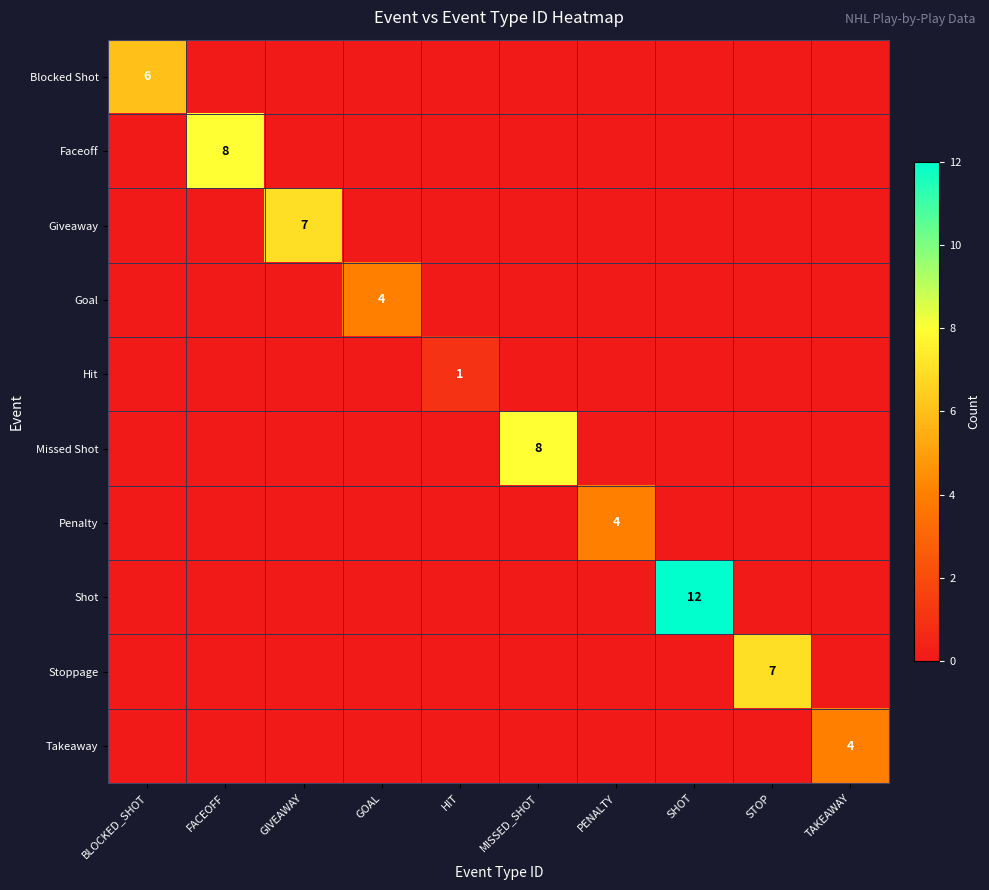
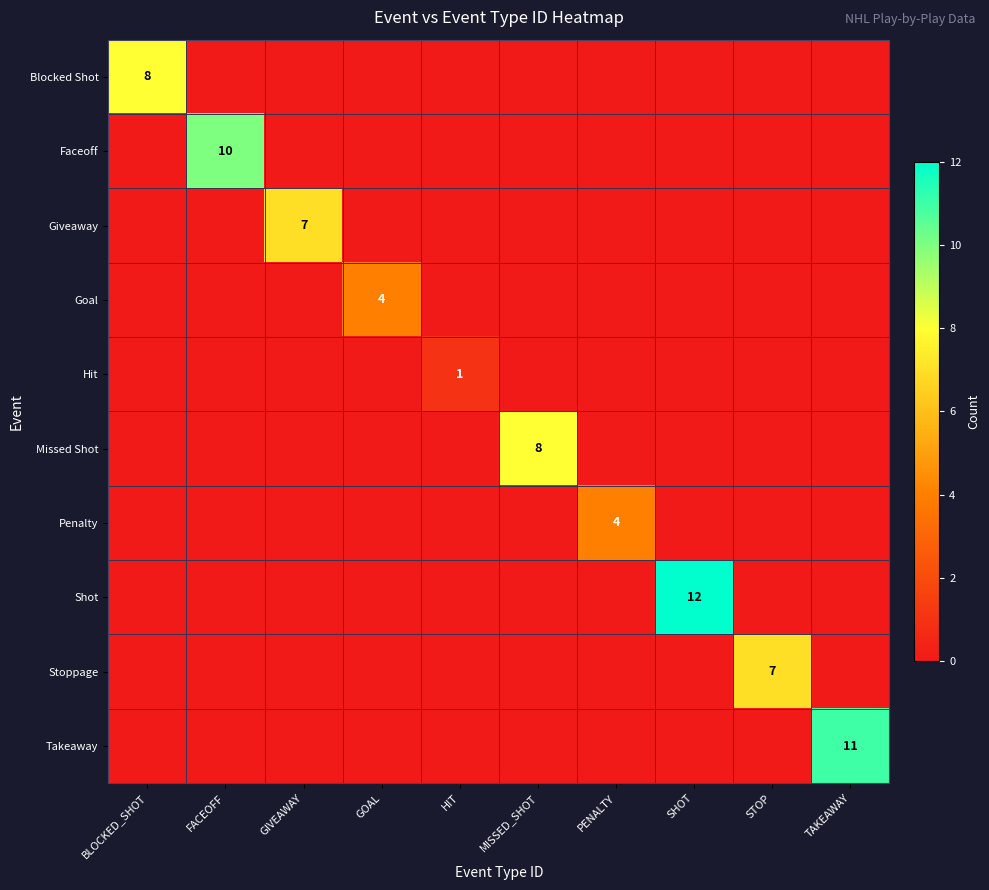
Blocked Shot, BLOCKED_SHOT: 6 -> 8
Faceoff, FACEOFF: 8 -> 10
Takeaway, TAKEAWAY: 4 -> 11
